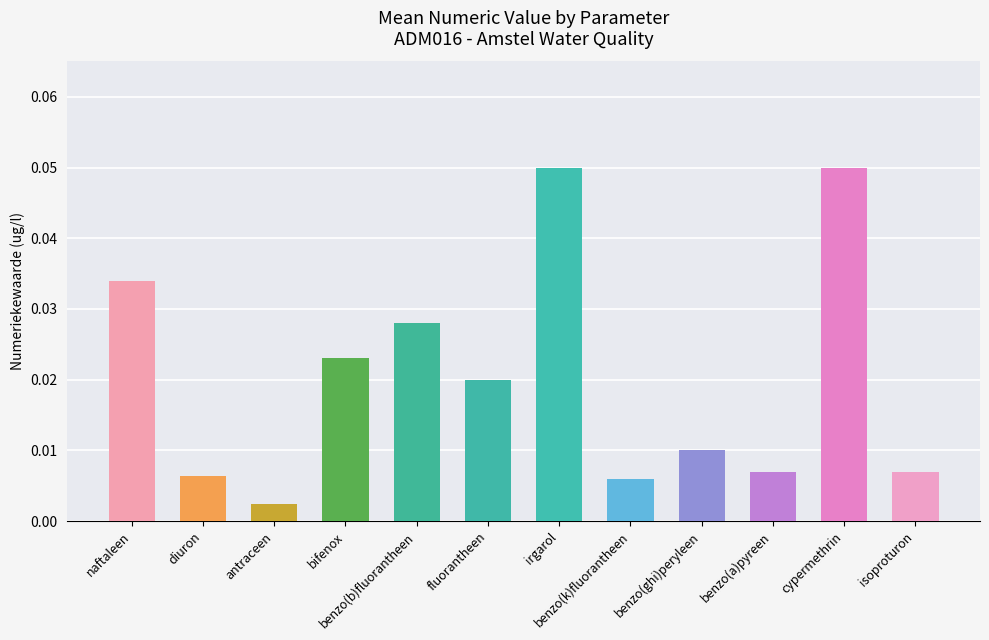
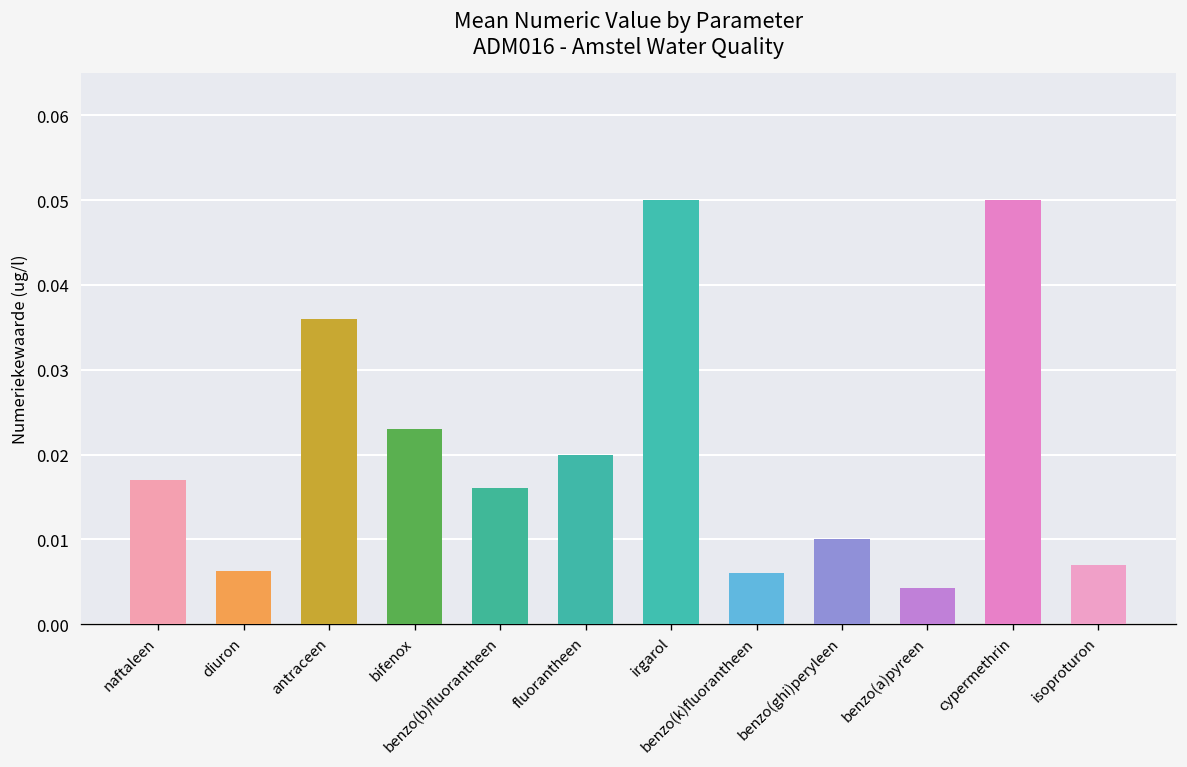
naftaleen: 0.034 -> 0.017
antraceen: 0.002 -> 0.036
benzo(b)fluorantheen: 0.028 -> 0.016
benzo(a)pyreen: 0.007 -> 0.004
